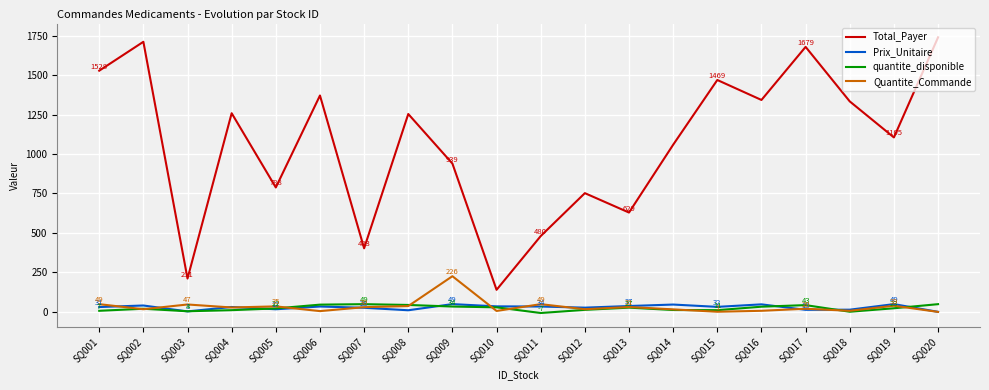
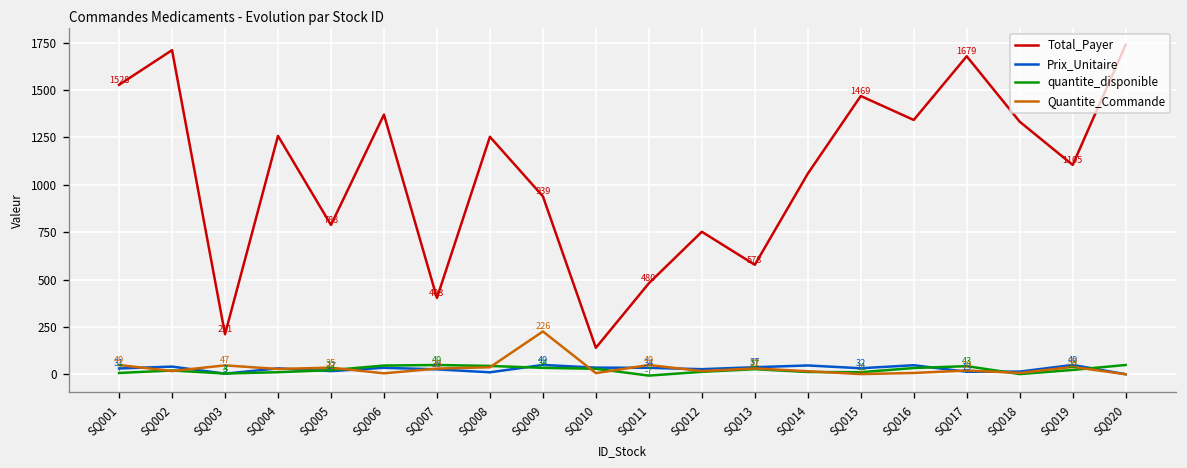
Total_Payer, SQ013: 629 -> 578
